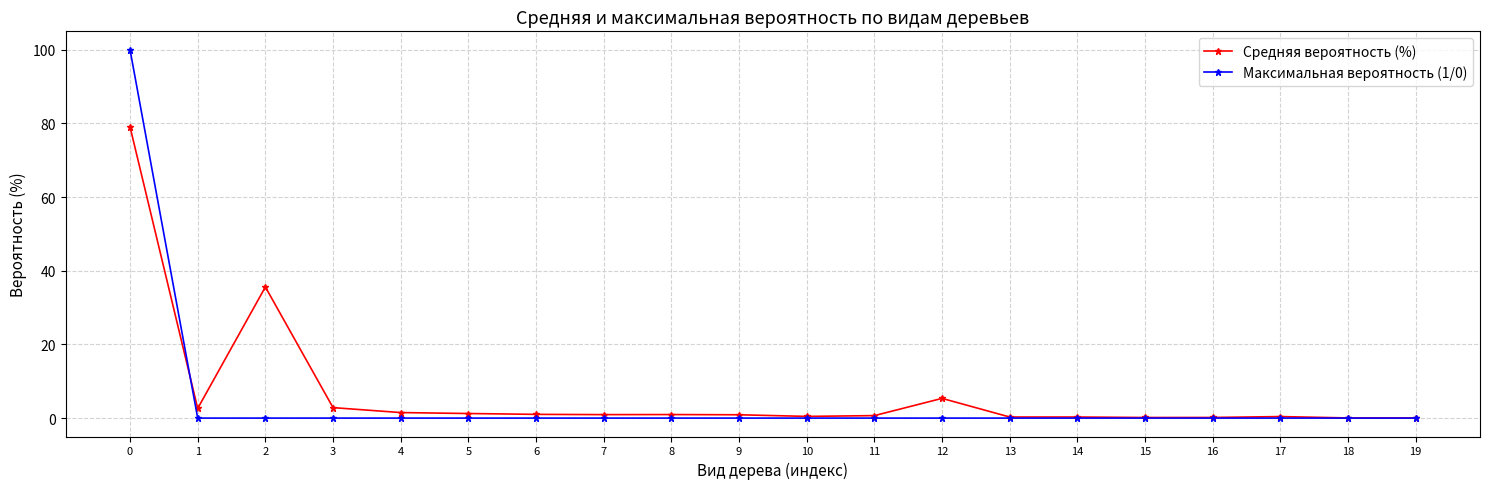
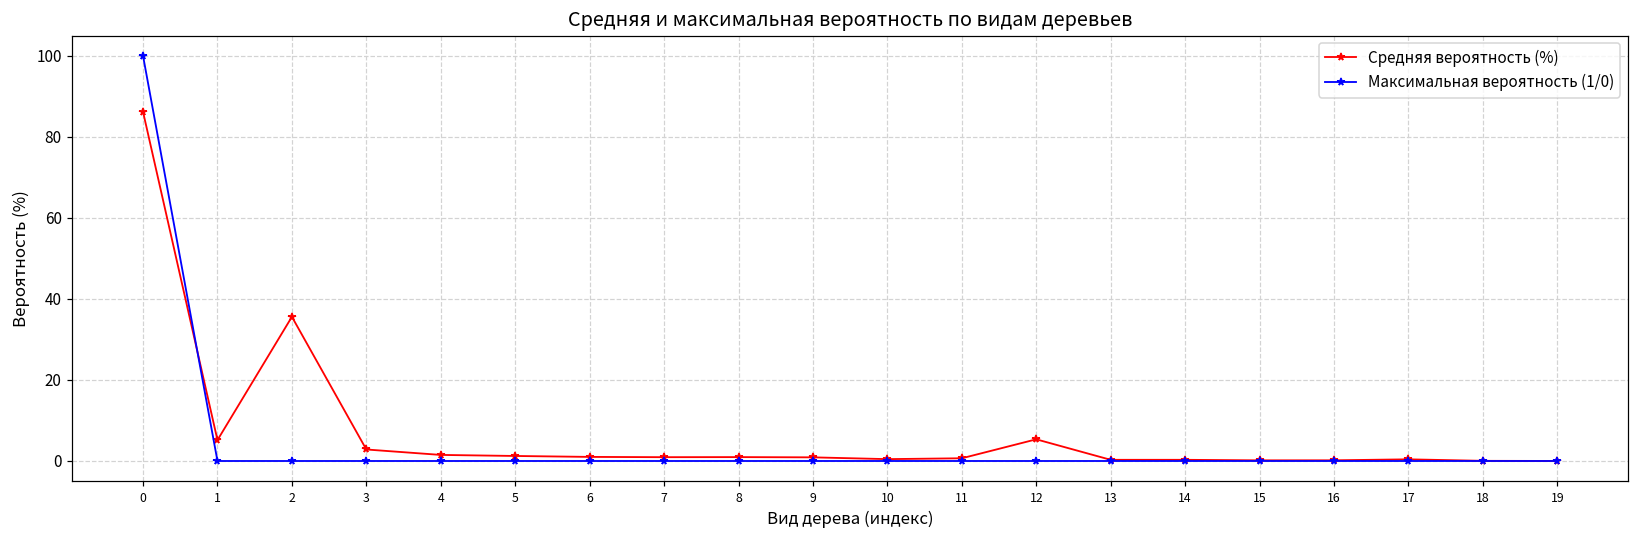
Средняя вероятность (%), 0: 79 -> 86
Средняя вероятность (%), 1: 3 -> 5
